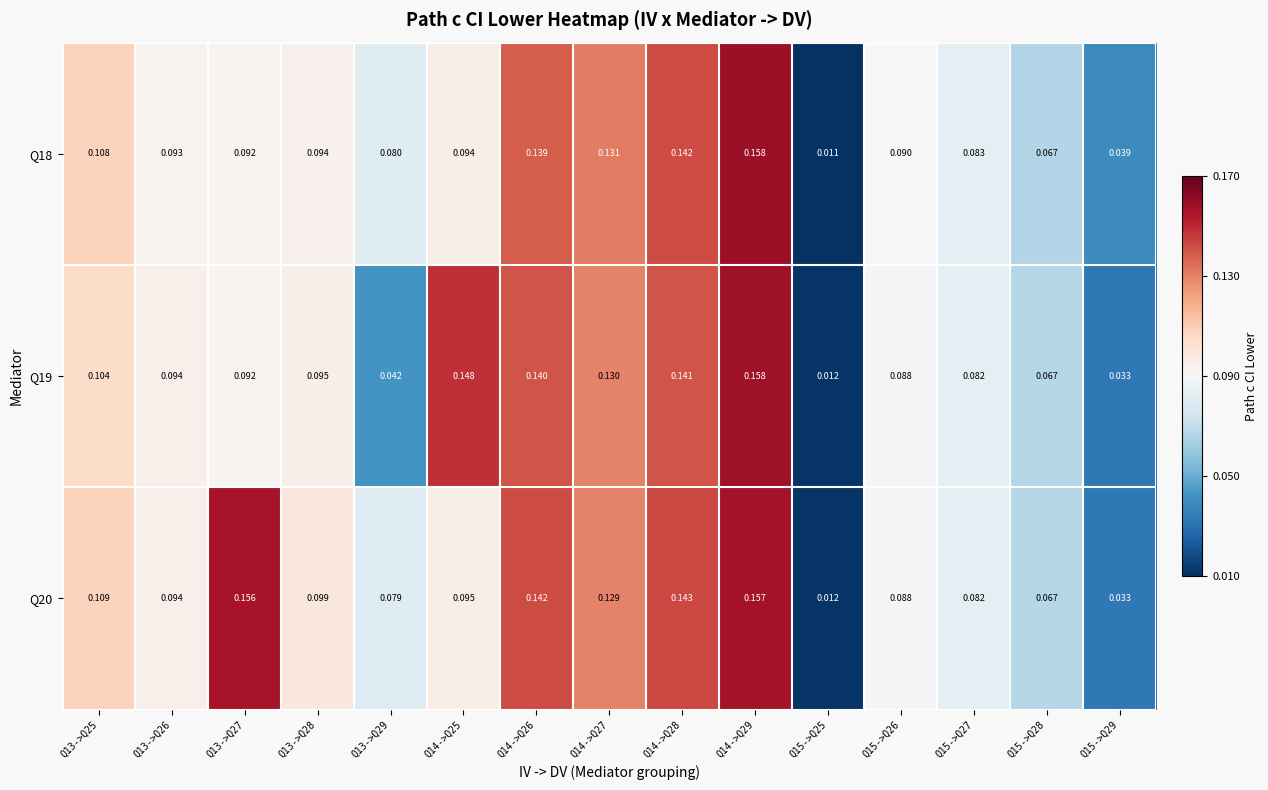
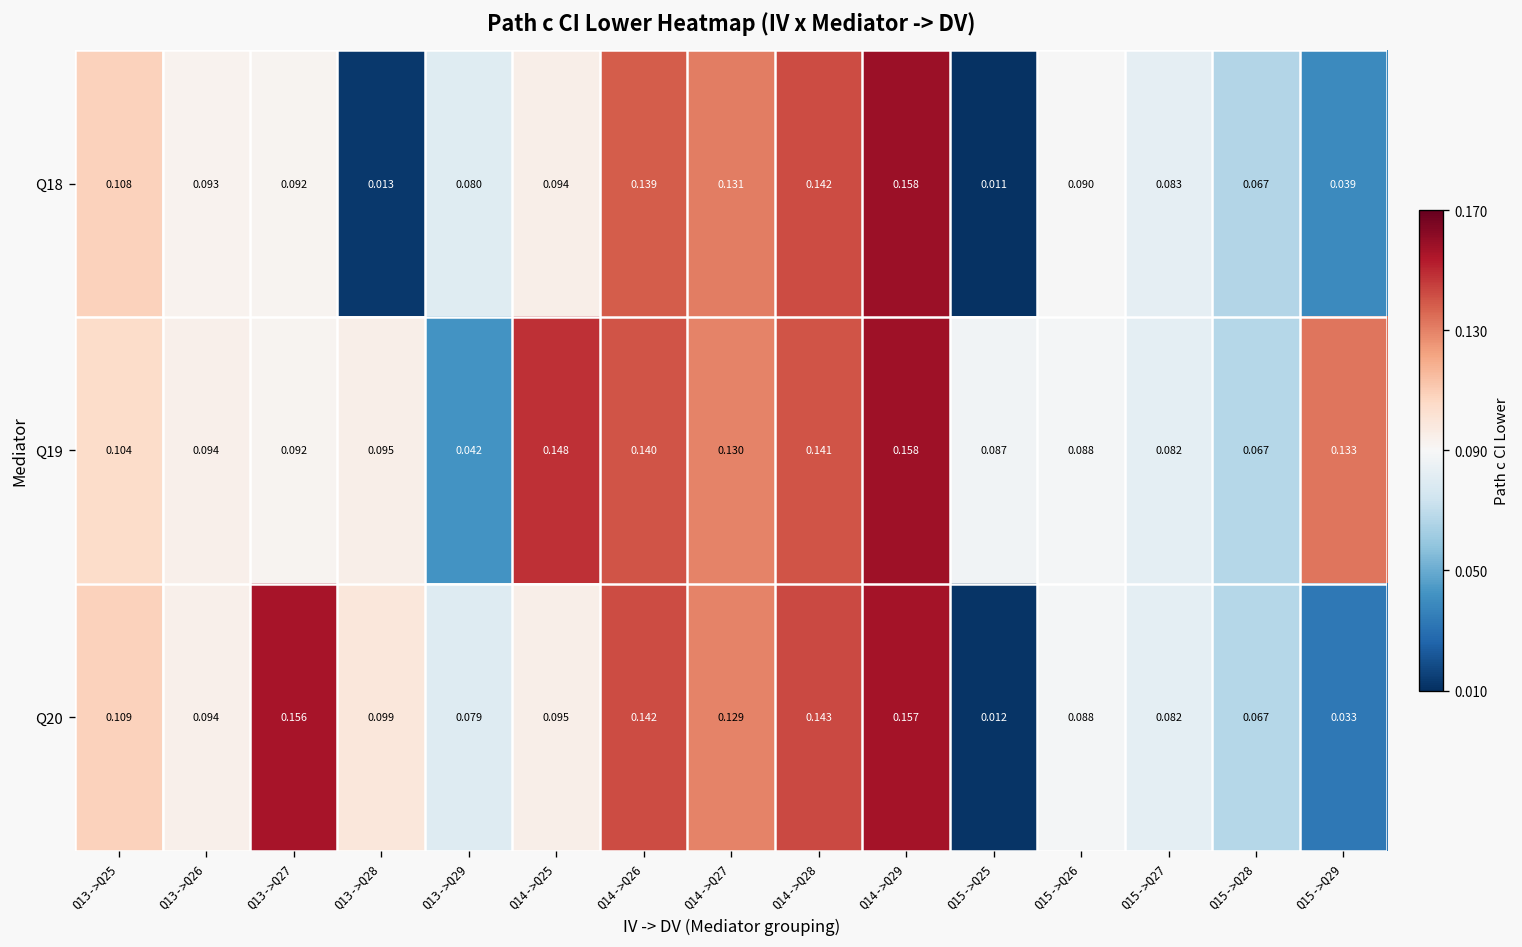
Q18, Q13->Q28: 0.094 -> 0.013
Q19, Q15->Q25: 0.012 -> 0.087
Q19, Q15->Q29: 0.033 -> 0.133
